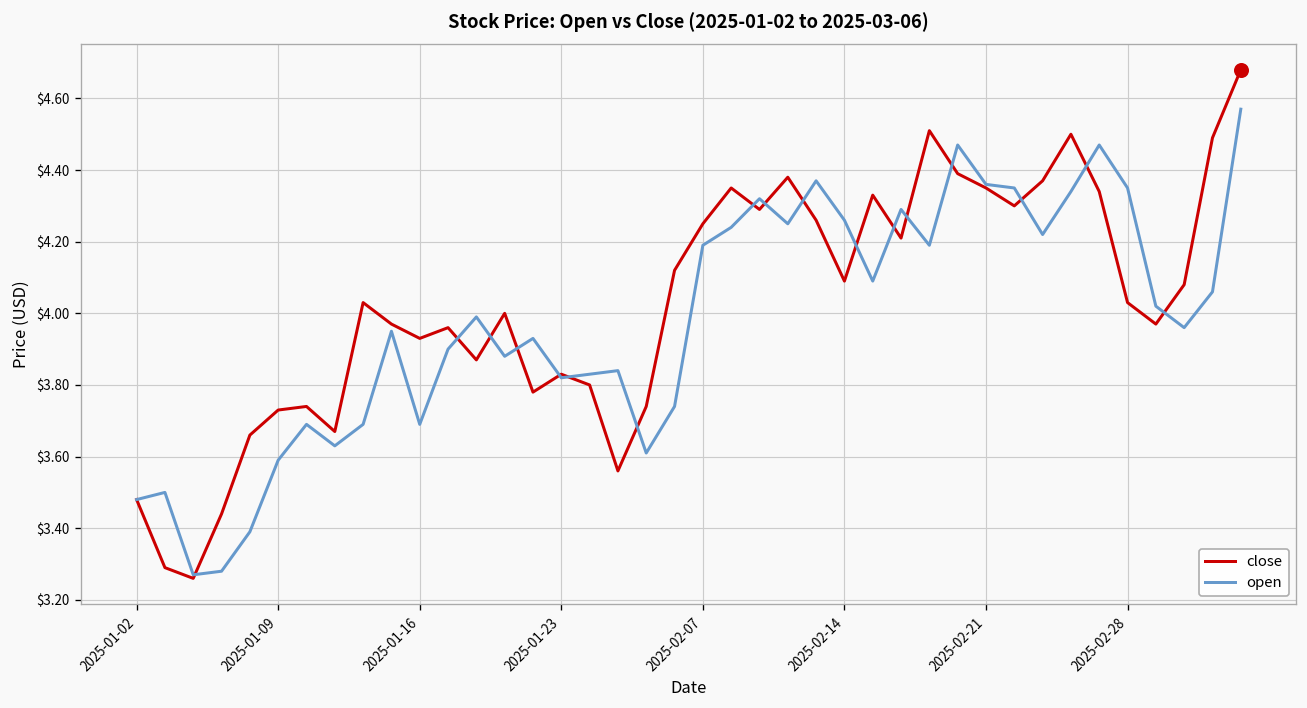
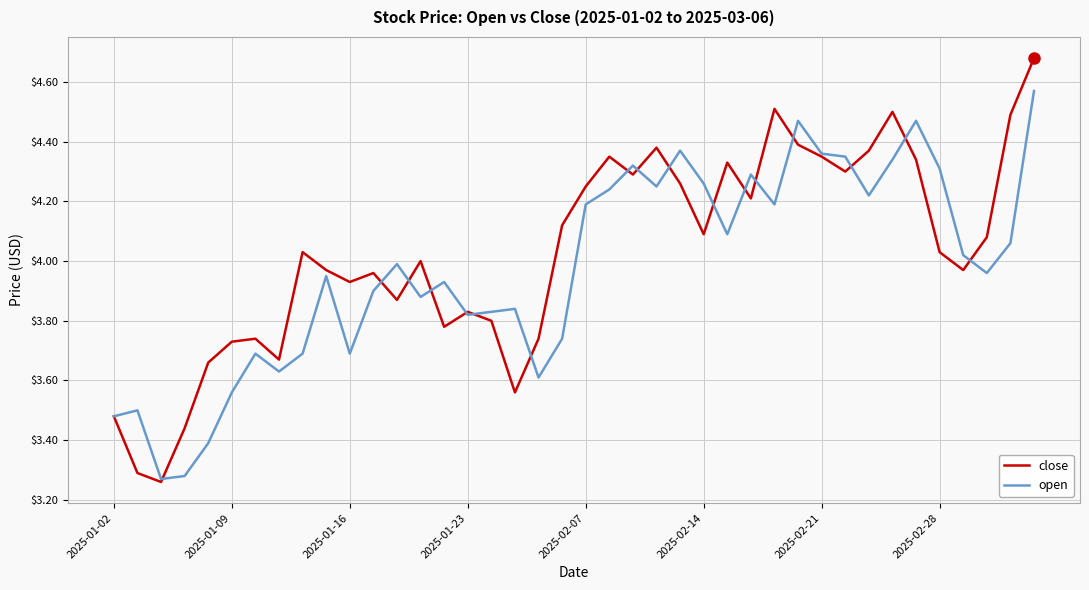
open, 2025-01-09: $3.59 -> $3.56
open, 2025-02-28: $4.35 -> $4.31
